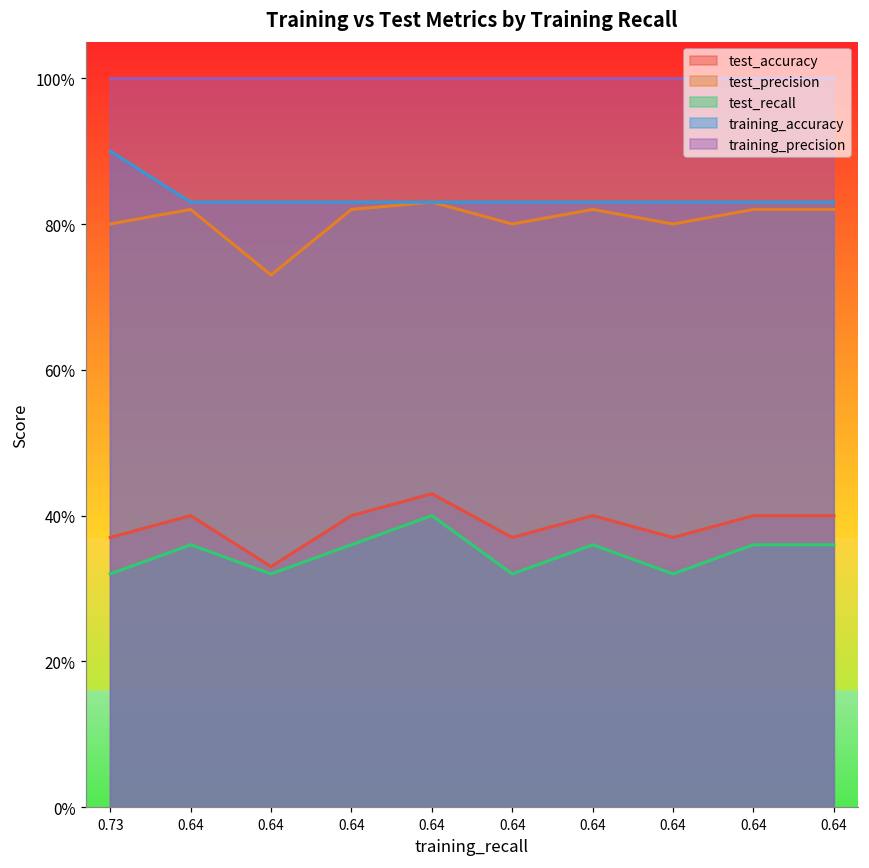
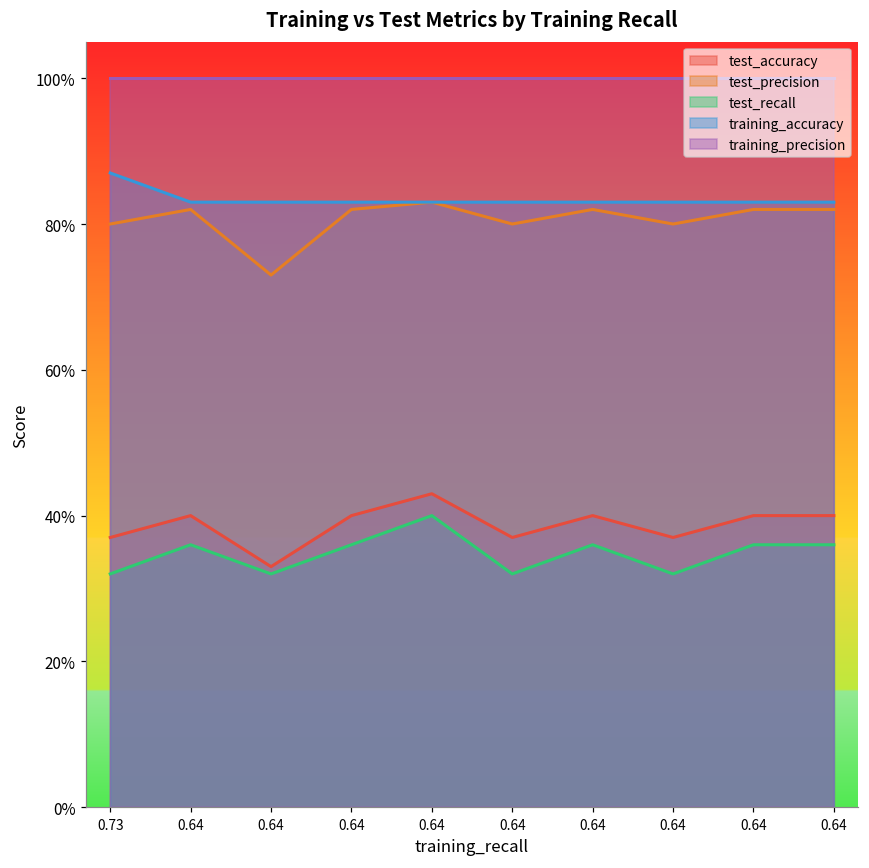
training_accuracy, 0.73: 90% -> 87%
